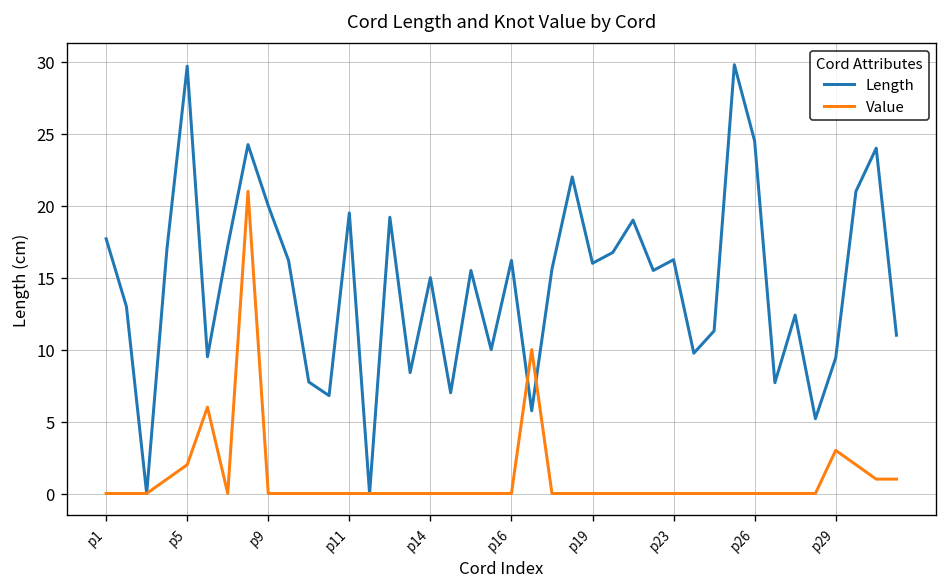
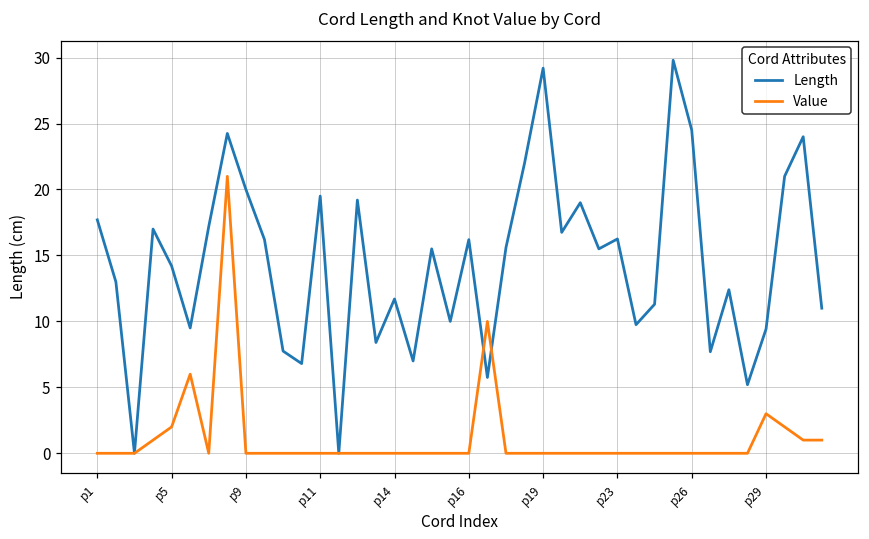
Length, p5: 29.7 -> 14.2
Length, p14: 15.0 -> 11.7
Length, p19: 16.0 -> 29.2
